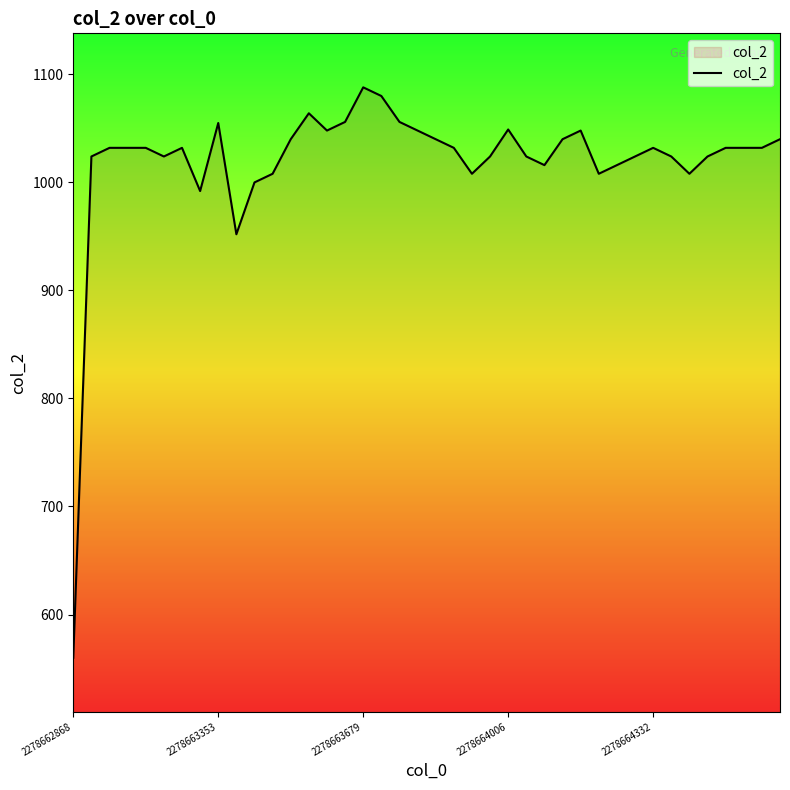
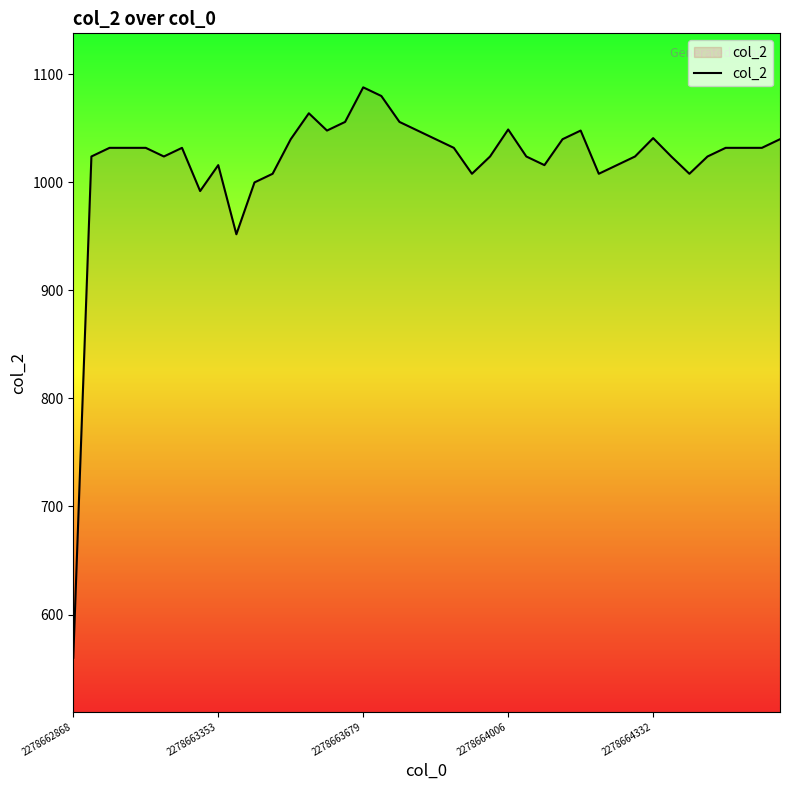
2278663353: 1055 -> 1016
2278664332: 1032 -> 1041
